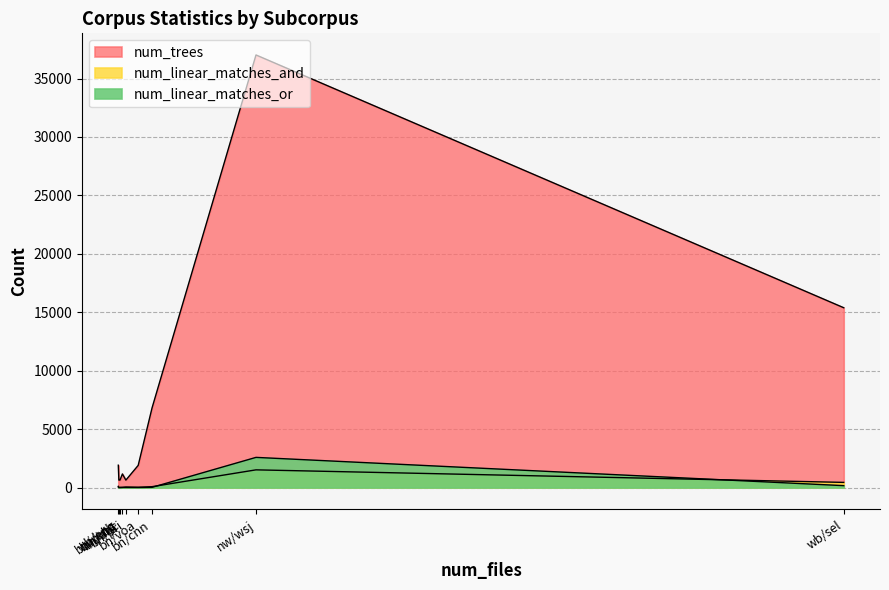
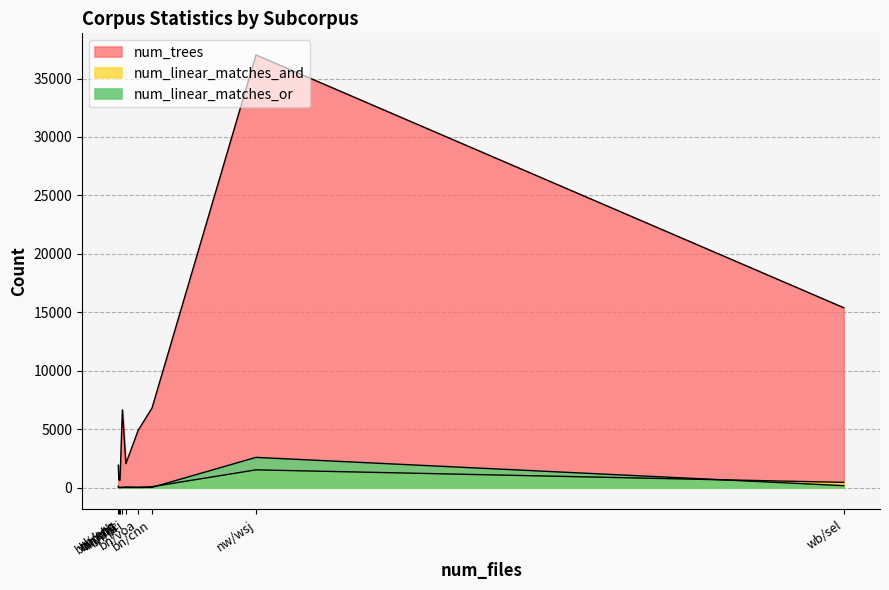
num_trees, bn/abc: 1200 -> 6600
num_trees, bn/pri: 600 -> 2000
num_trees, bn/voa: 1900 -> 4900
